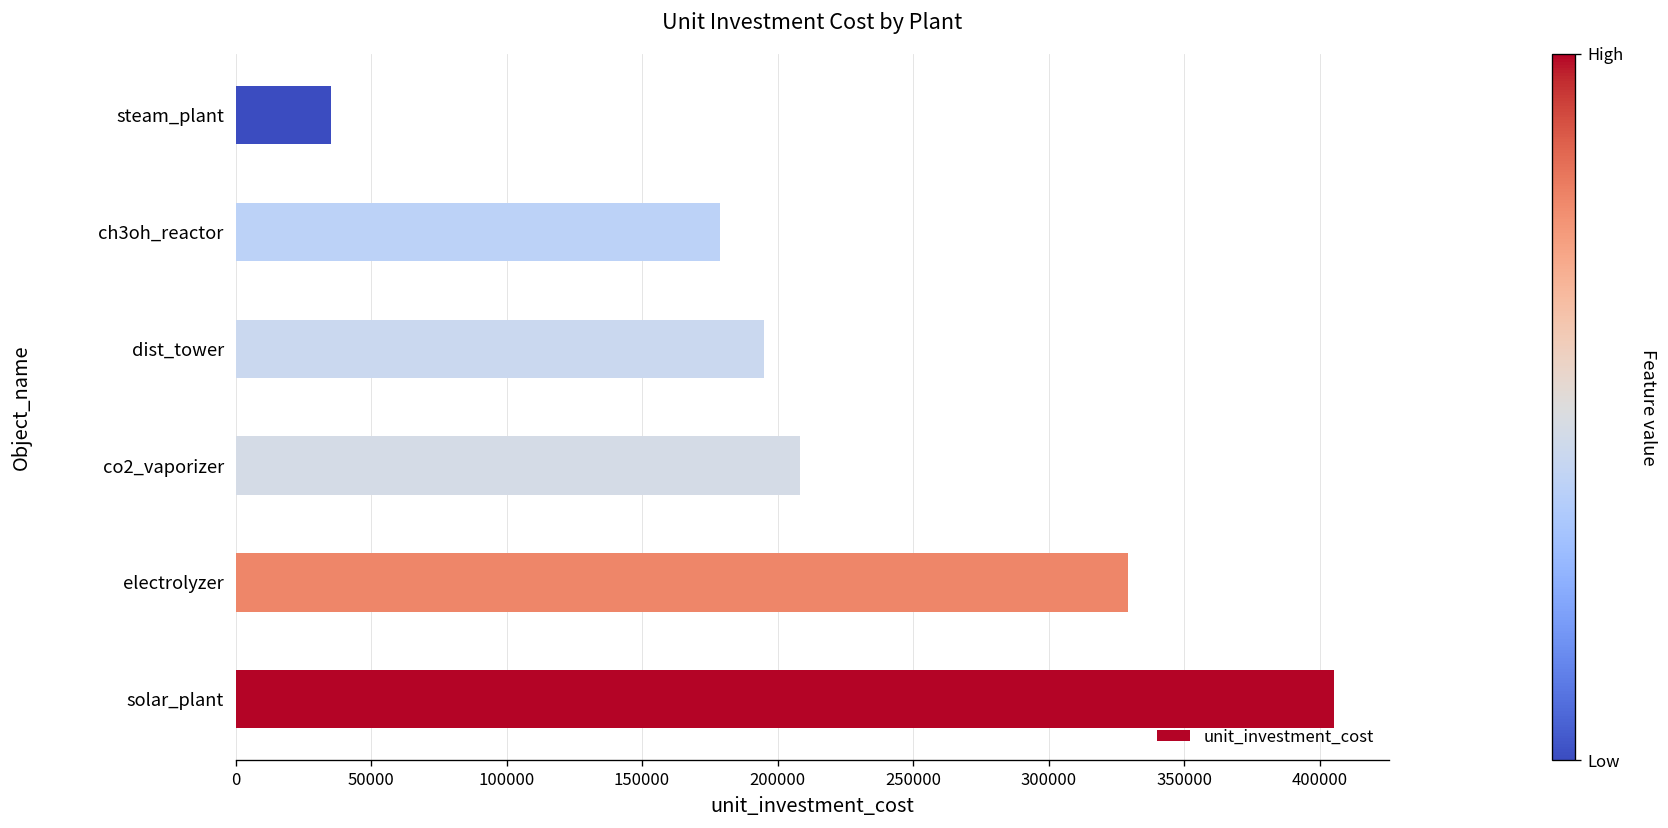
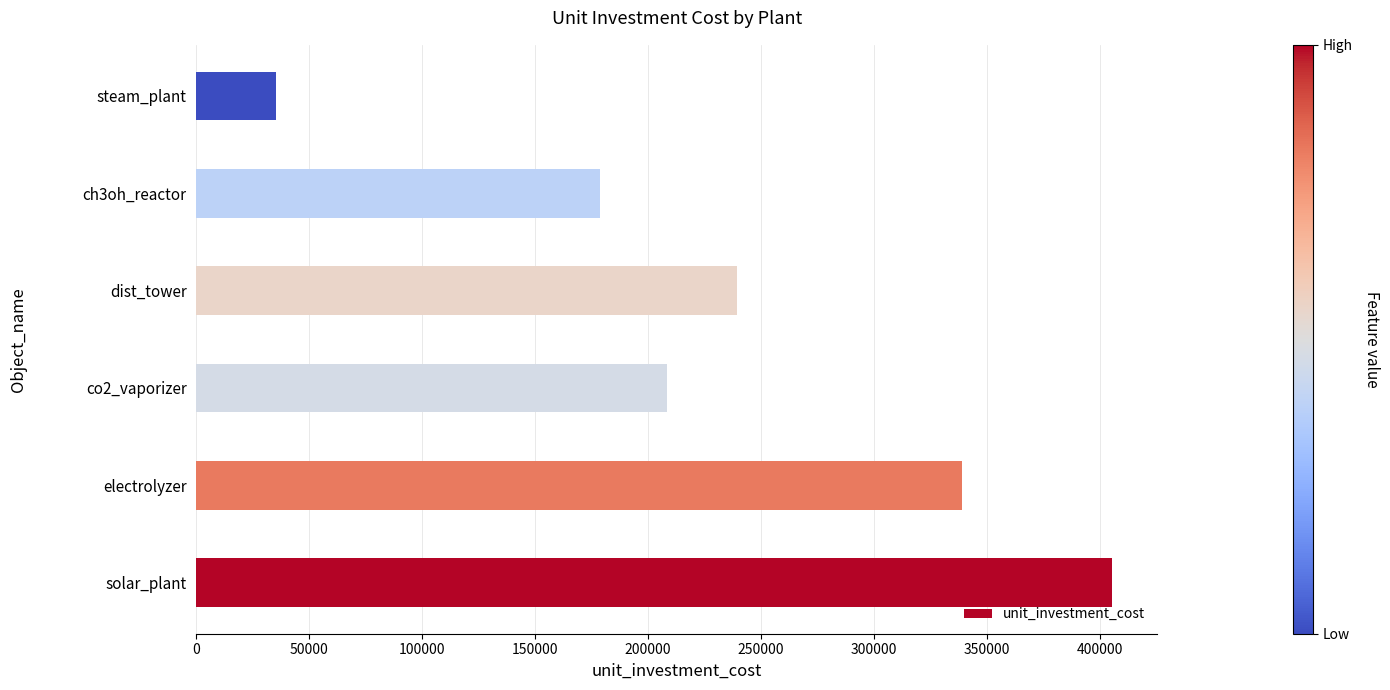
dist_tower: 195000 -> 239000
electrolyzer: 329000 -> 339000
